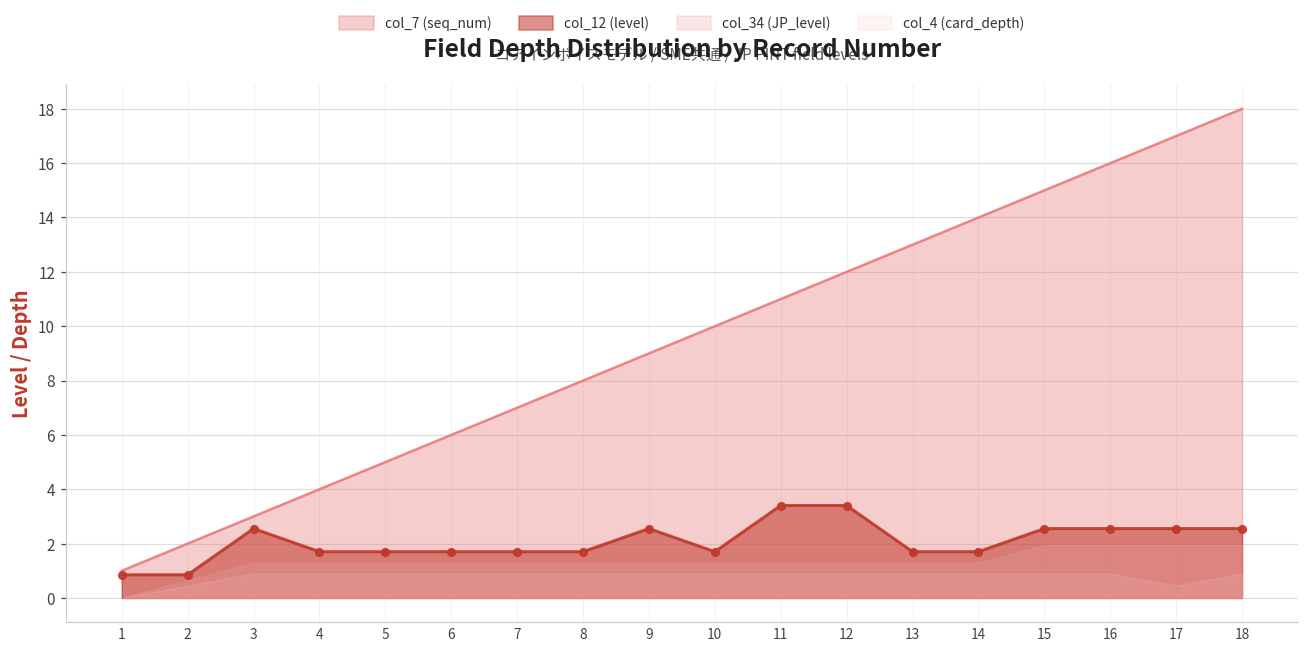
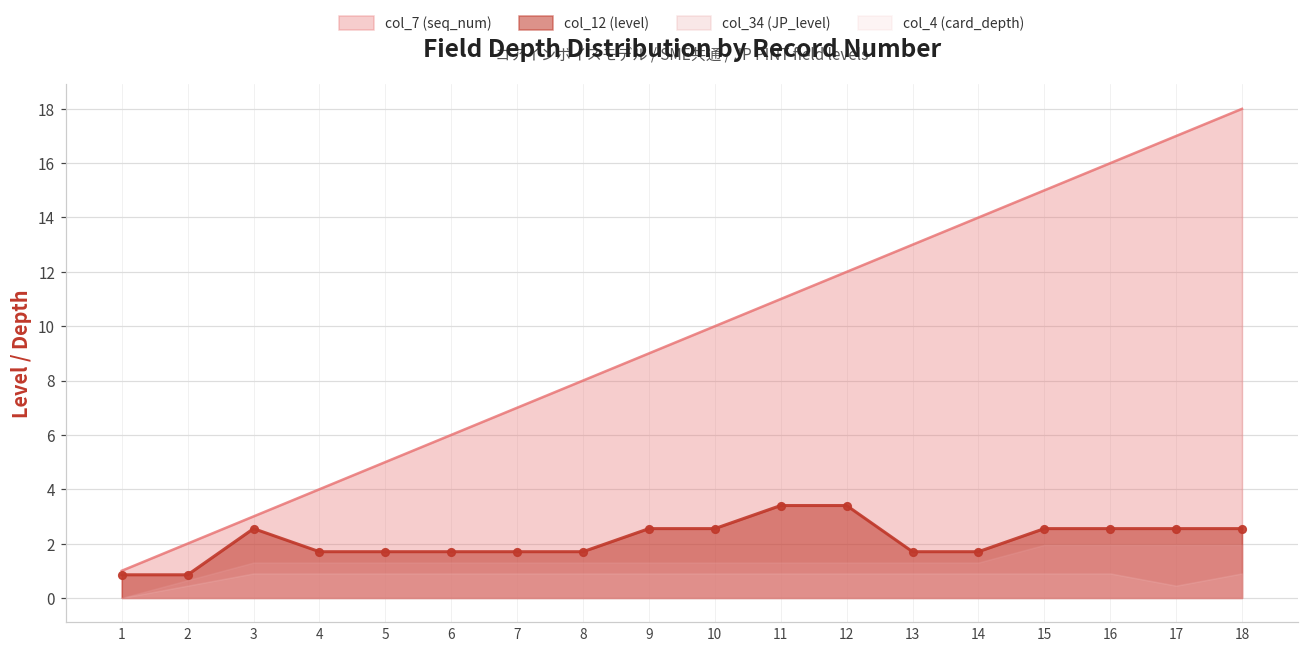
col_12 (level), 10: 1.7 -> 2.6
